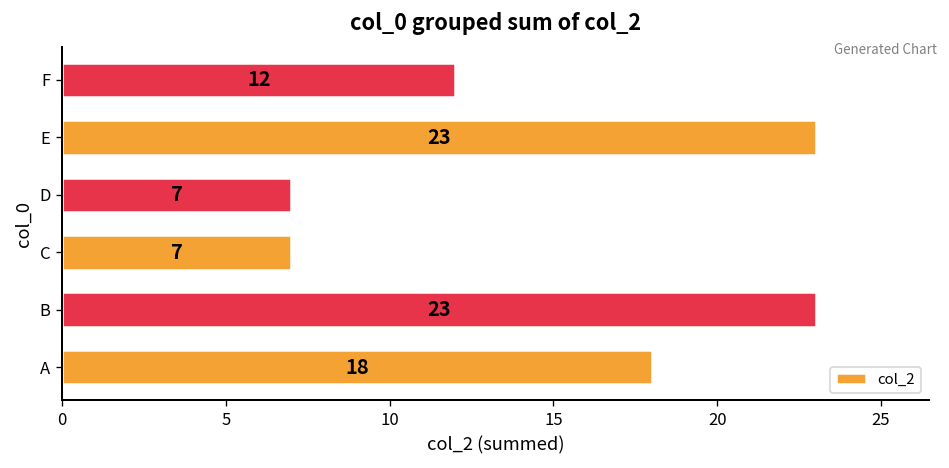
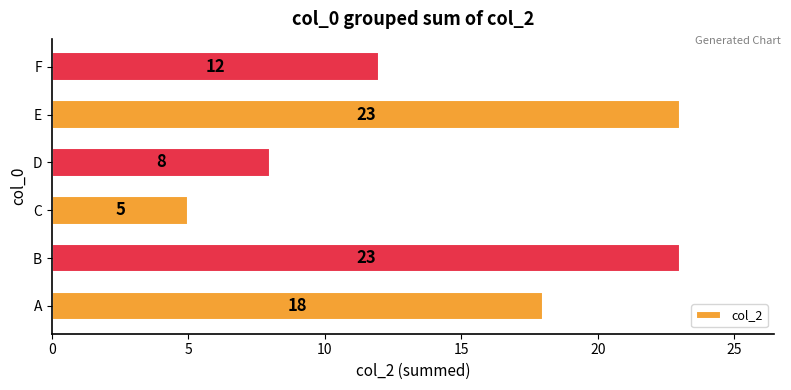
D: 7 -> 8
C: 7 -> 5
